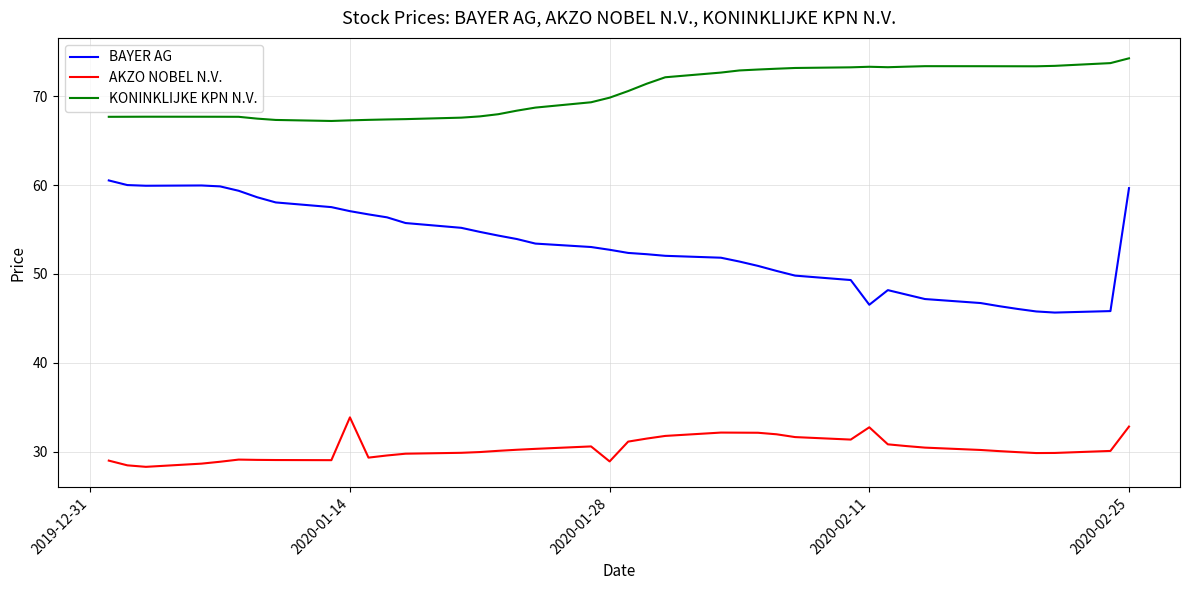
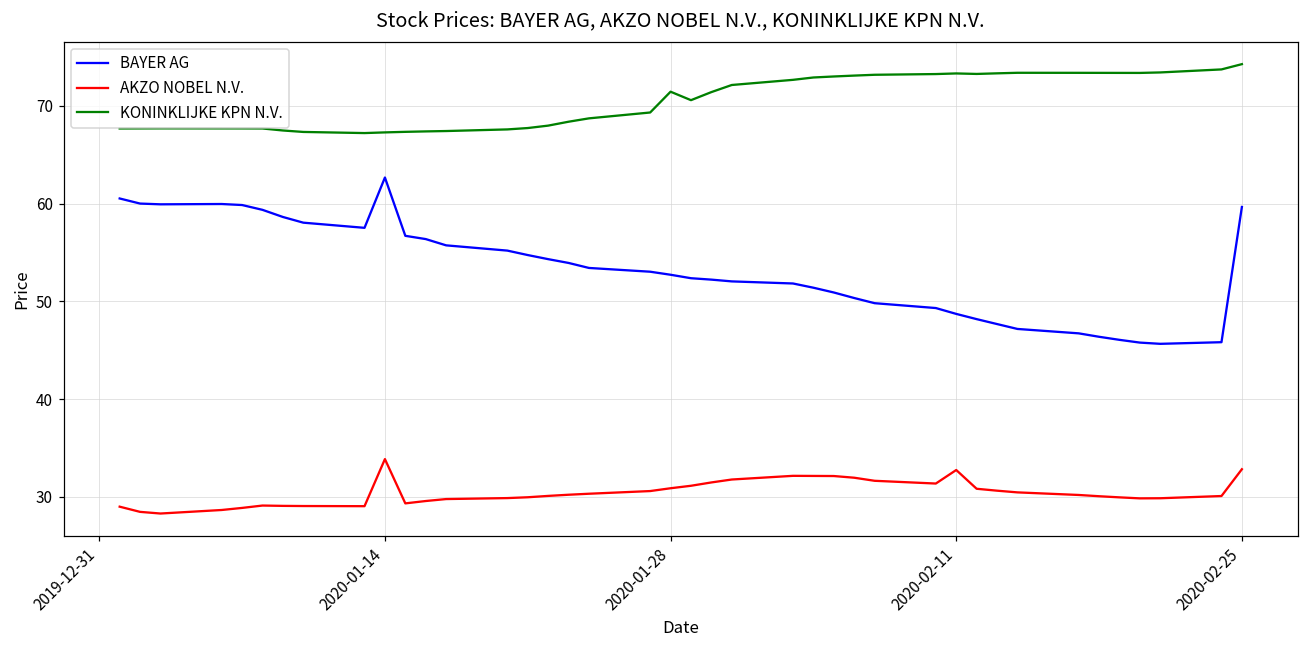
BAYER AG, 2020-01-14: 57 -> 63
AKZO NOBEL N.V., 2020-01-28: 29 -> 31
KONINKLIJKE KPN N.V., 2020-01-28: 70 -> 71
BAYER AG, 2020-02-11: 47 -> 49
